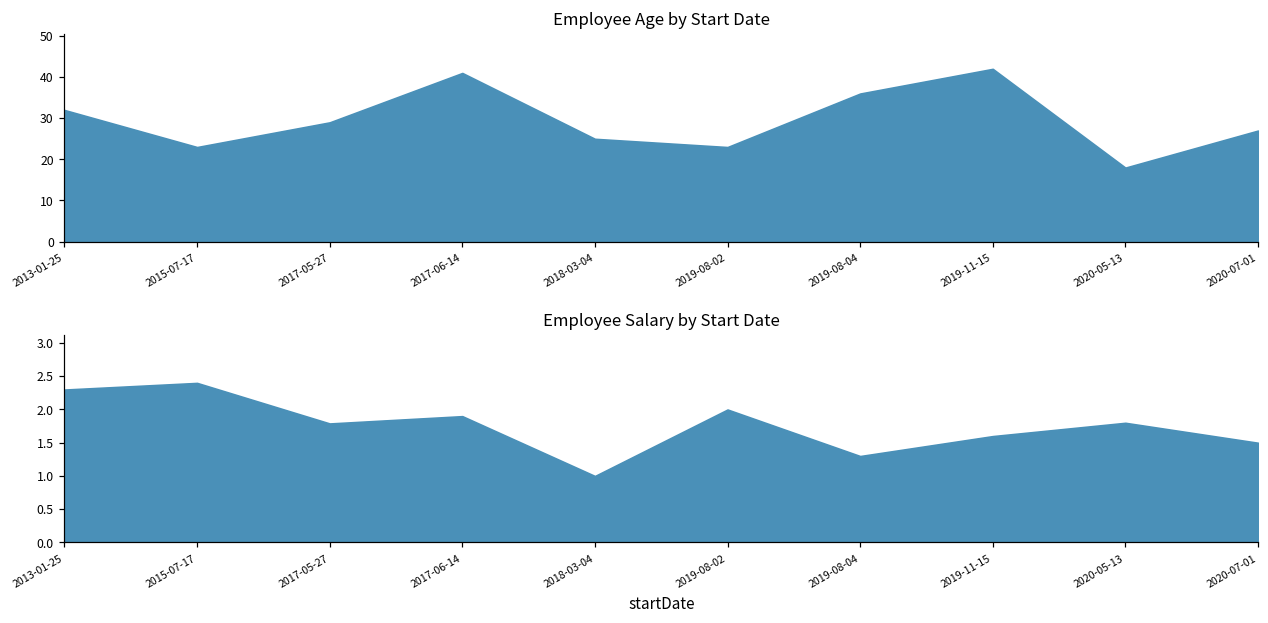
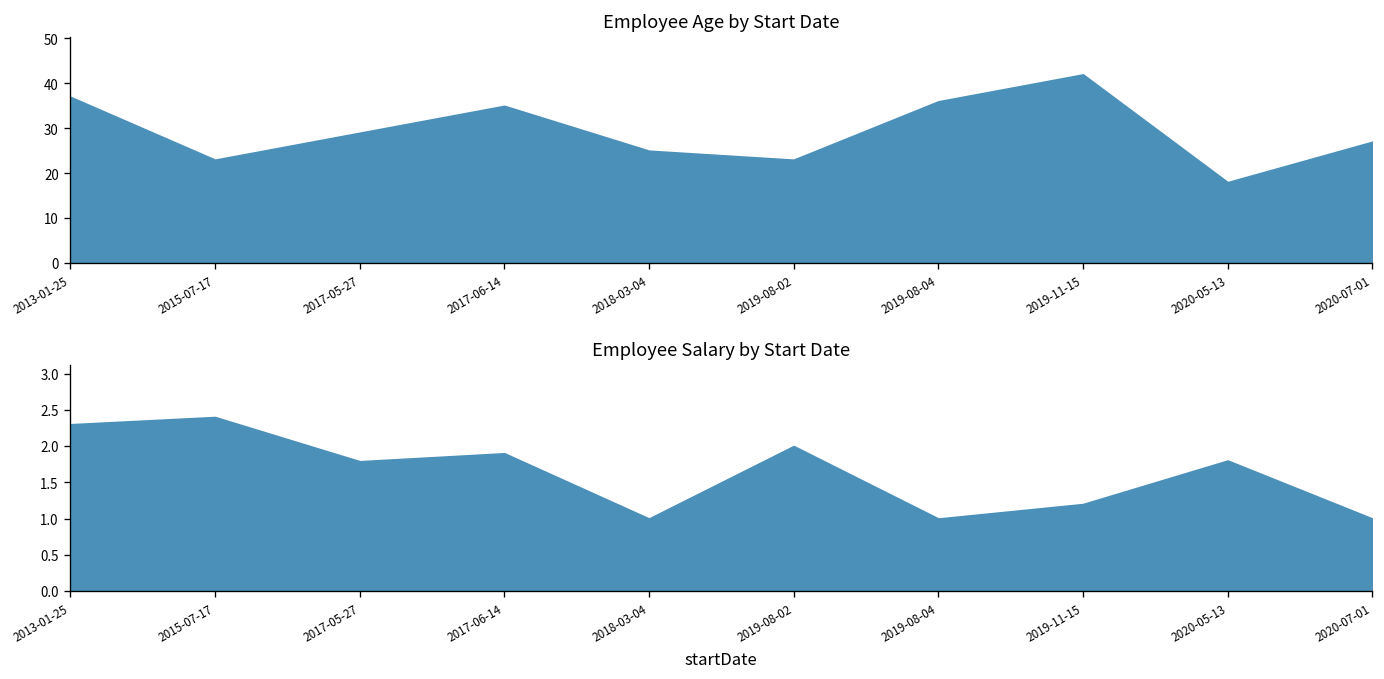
Employee Age by Start Date, 2013-01-25: 32 -> 37
Employee Age by Start Date, 2017-06-14: 41 -> 35
Employee Salary by Start Date, 2019-08-04: 1.3 -> 1.0
Employee Salary by Start Date, 2019-11-15: 1.6 -> 1.2
Employee Salary by Start Date, 2020-07-01: 1.5 -> 1.0
